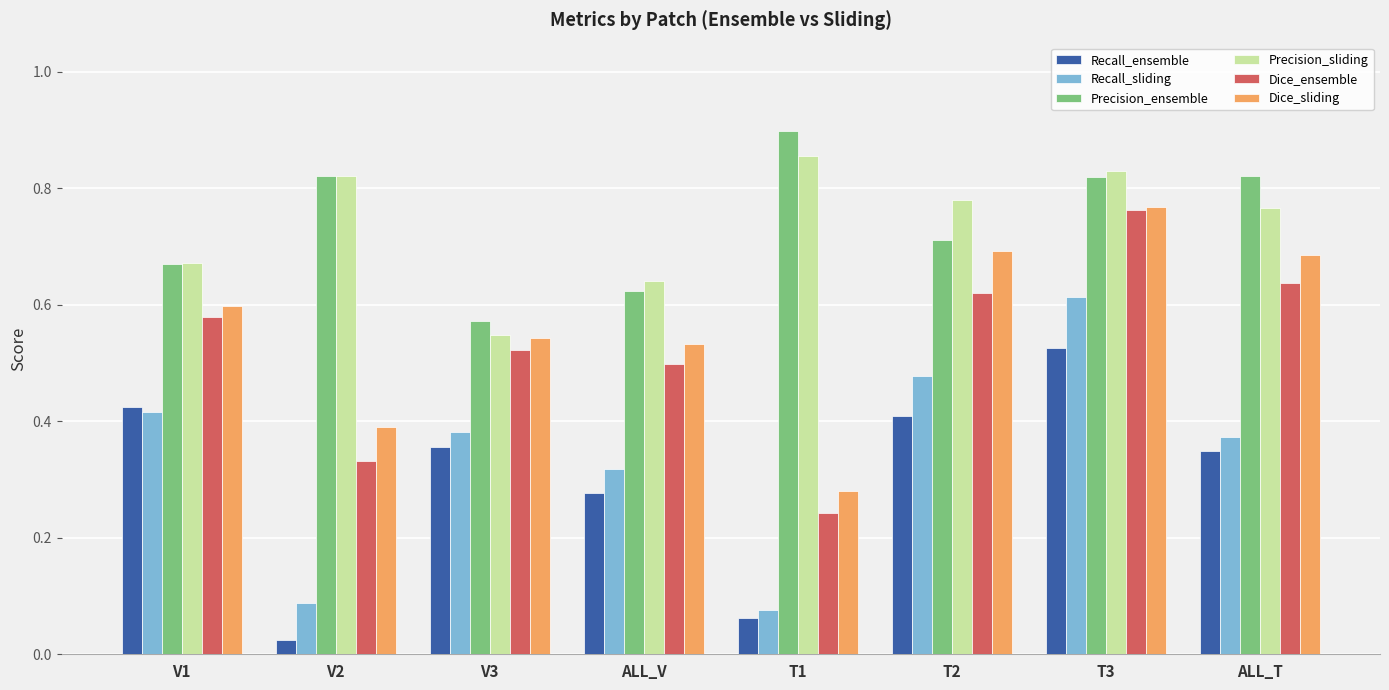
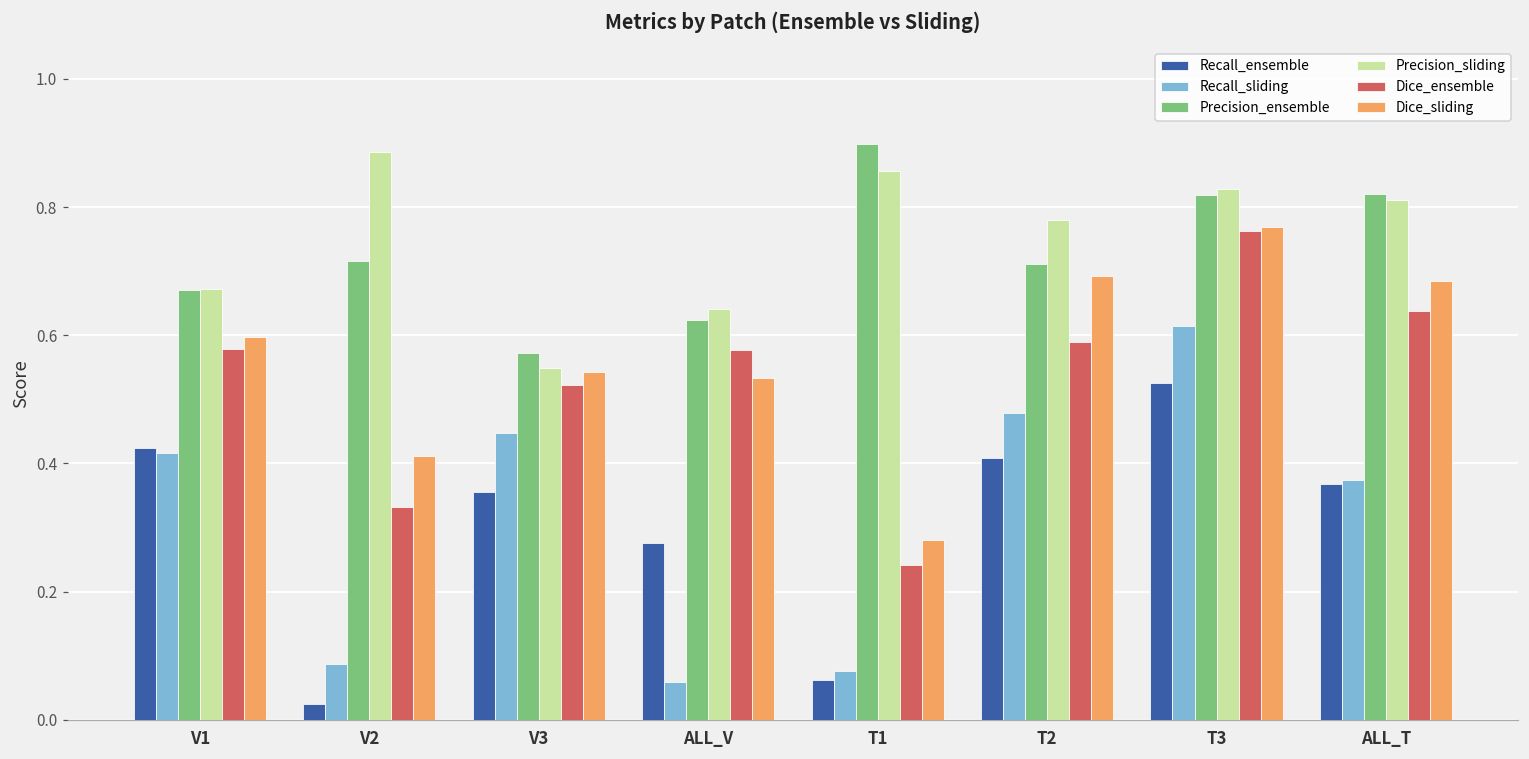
Precision_ensemble, V2: 0.82 -> 0.72
Precision_sliding, V2: 0.82 -> 0.89
Dice_sliding, V2: 0.39 -> 0.41
Recall_sliding, V3: 0.38 -> 0.45
Recall_sliding, ALL_V: 0.32 -> 0.06
Dice_ensemble, ALL_V: 0.50 -> 0.58
Dice_ensemble, T2: 0.62 -> 0.59
Recall_ensemble, ALL_T: 0.35 -> 0.37
Precision_sliding, ALL_T: 0.77 -> 0.81
